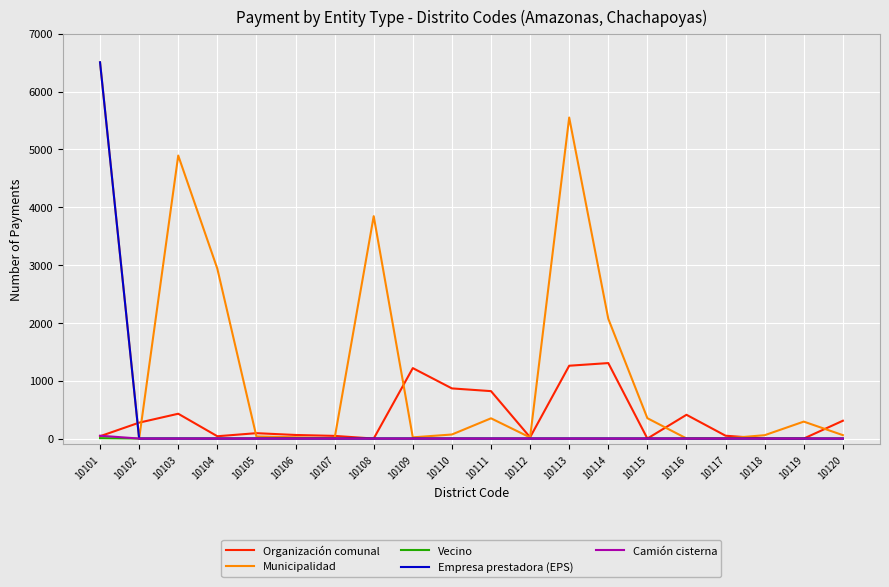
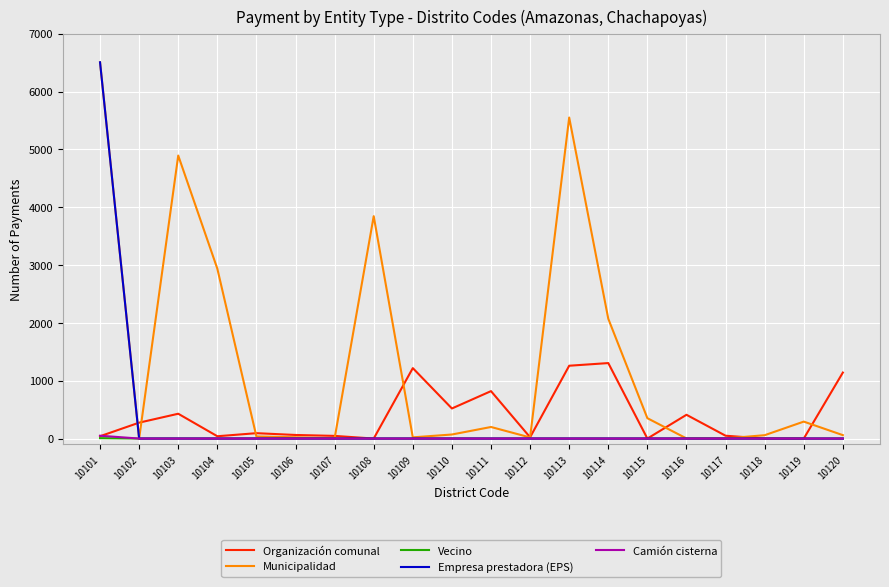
Organización comunal, 10110: 900 -> 500
Municipalidad, 10111: 400 -> 200
Organización comunal, 10120: 300 -> 1100
